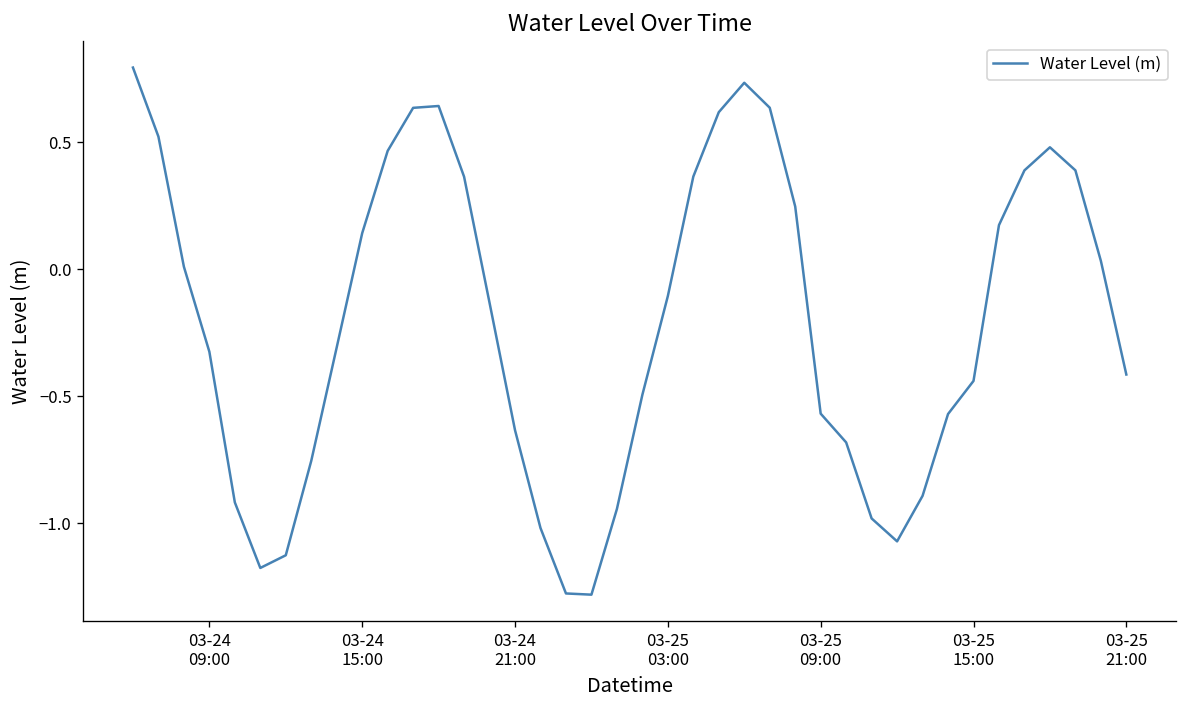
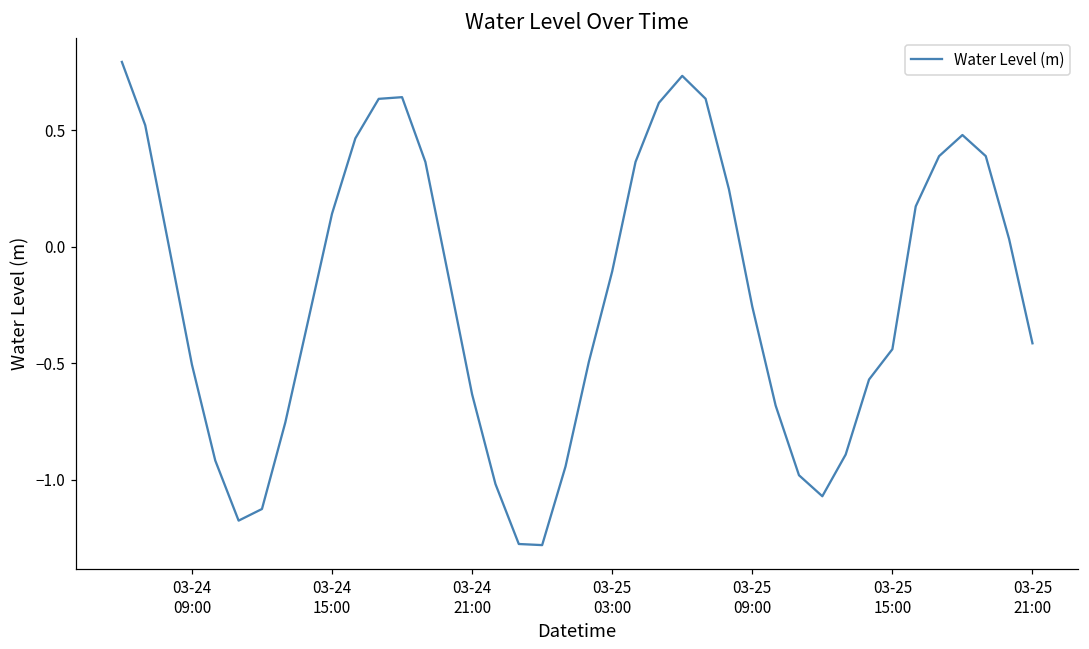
03-24 09:00: -0.32 -> -0.51
03-25 09:00: -0.57 -> -0.26
